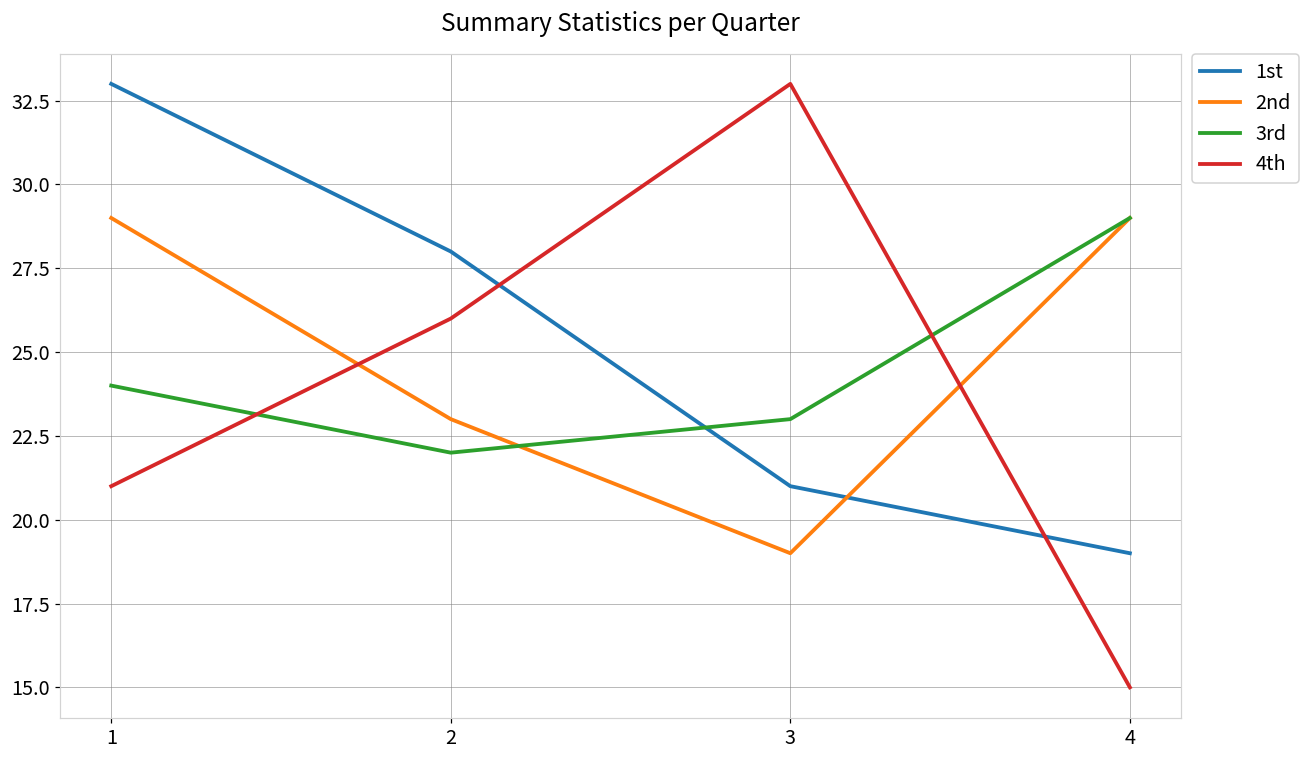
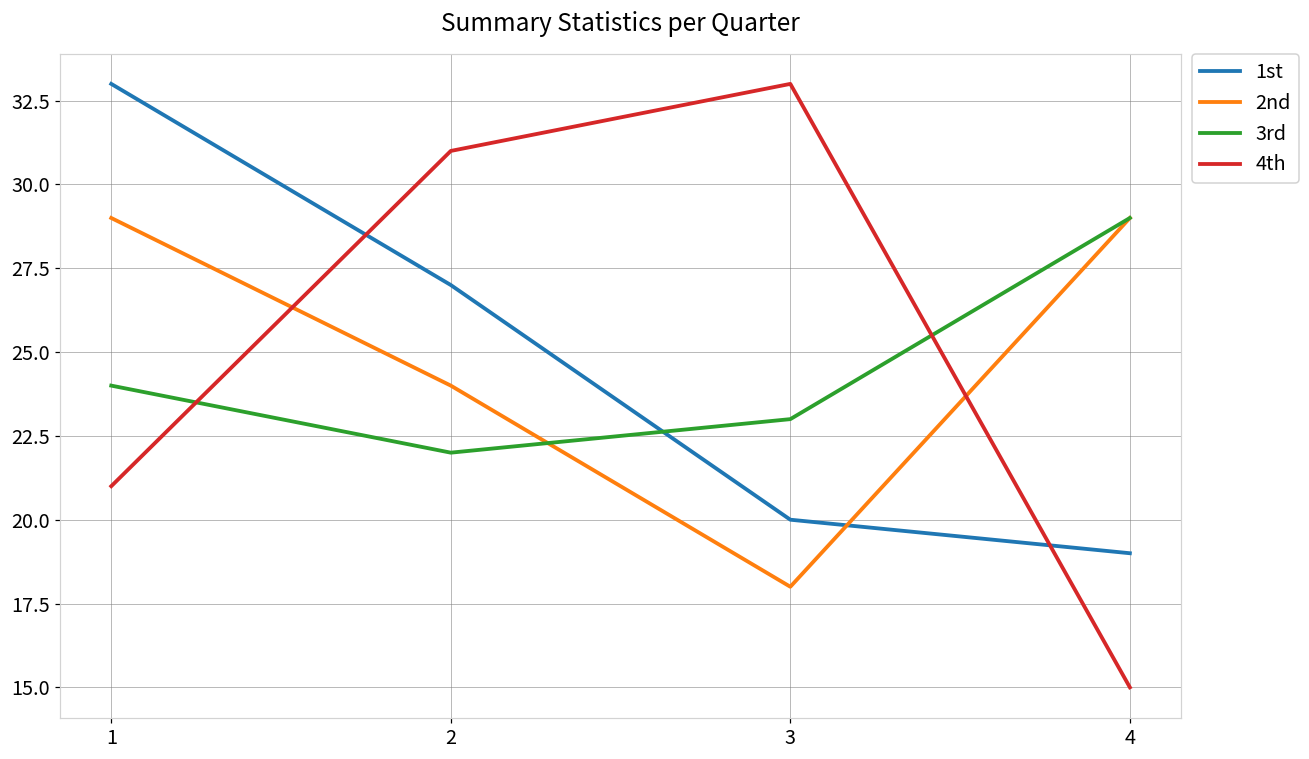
1st, 2: 28 -> 27
2nd, 2: 23 -> 24
4th, 2: 26 -> 31
1st, 3: 21 -> 20
2nd, 3: 19 -> 18
